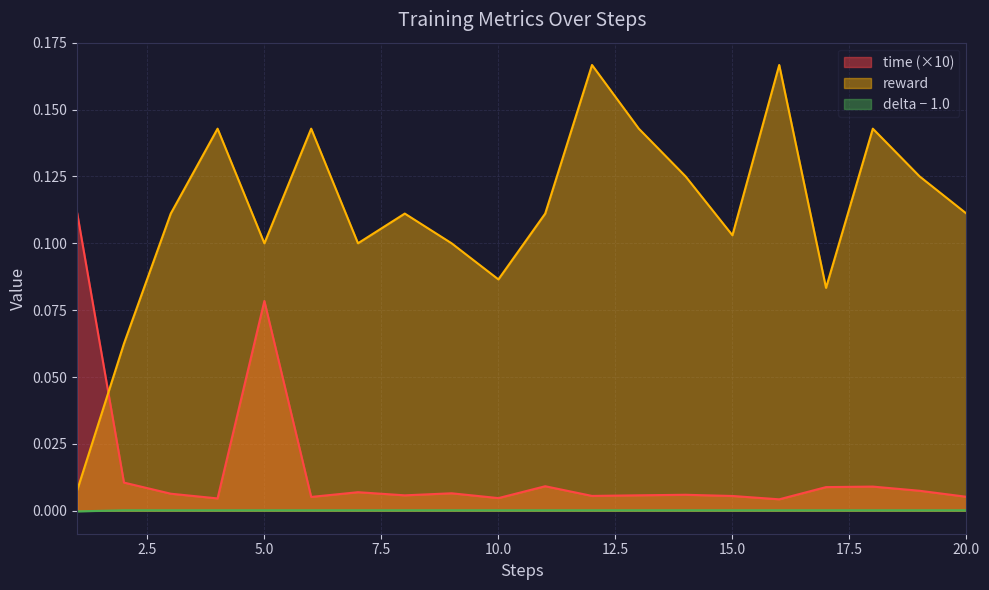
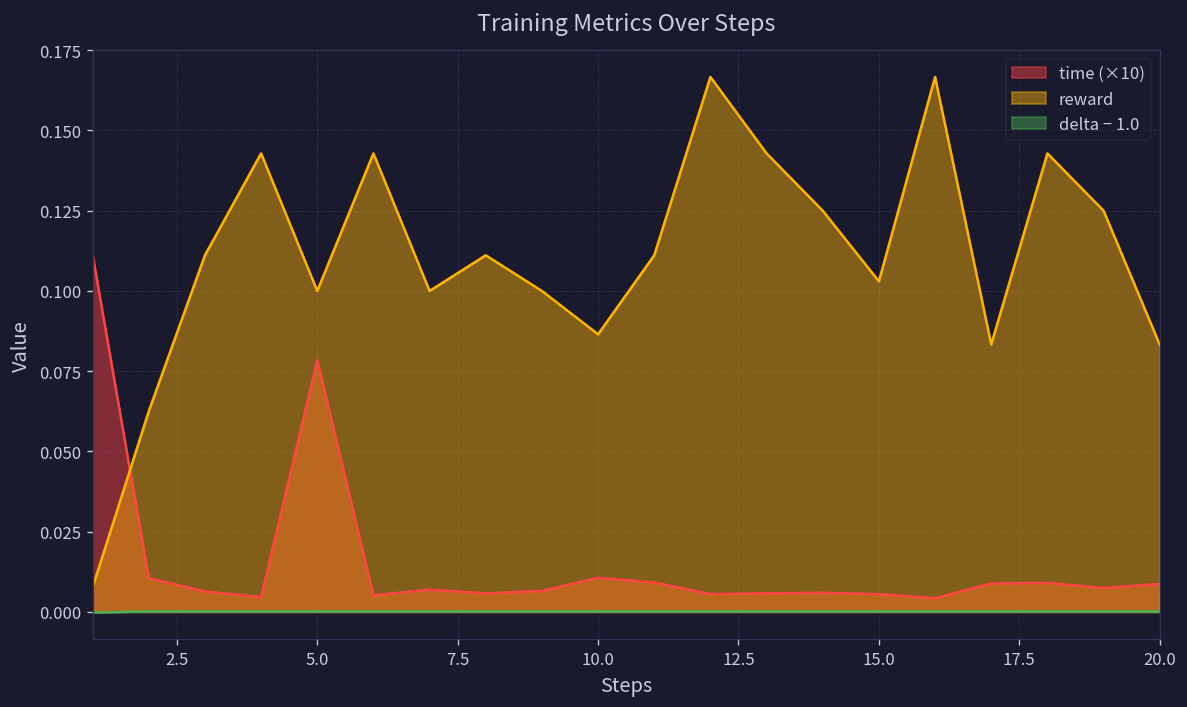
time (×10), 10.0: 0.005 -> 0.011
time (×10), 20.0: 0.005 -> 0.009
reward, 20.0: 0.111 -> 0.083
